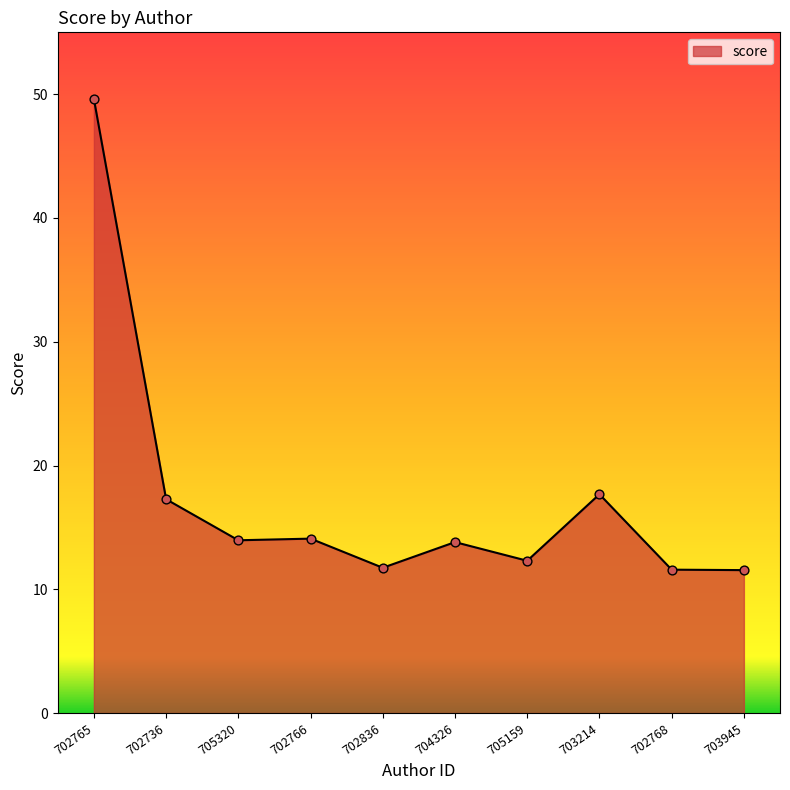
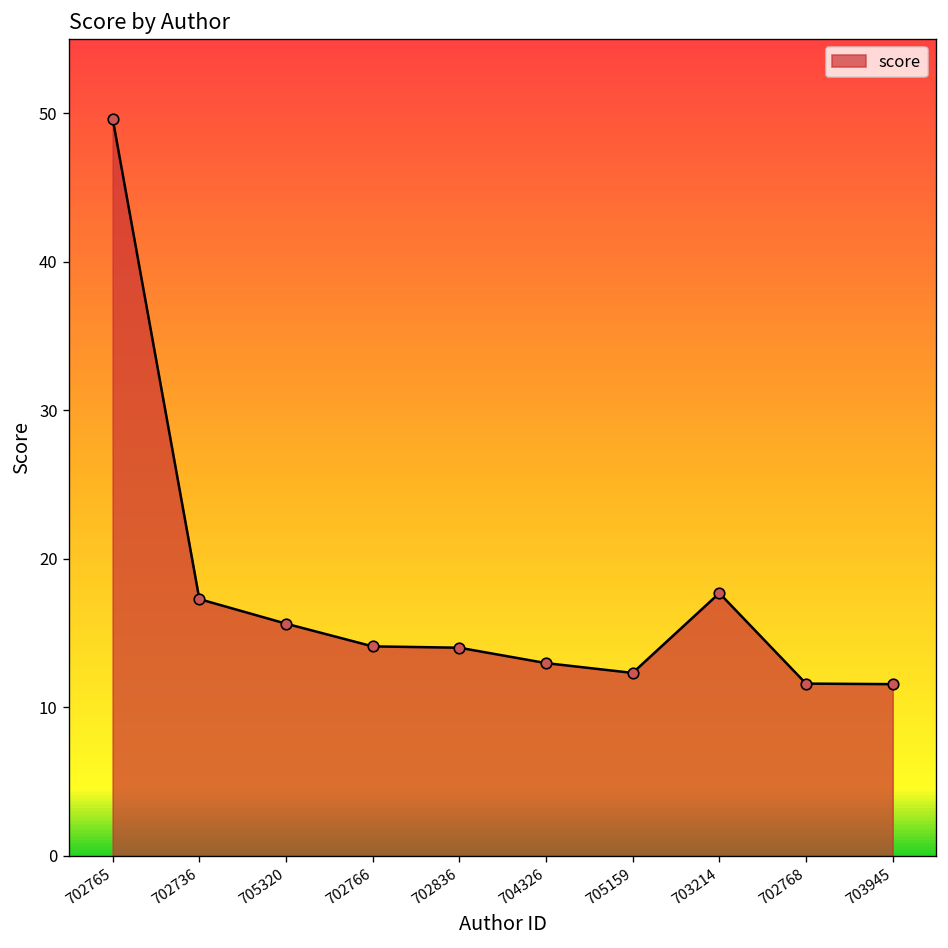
705320: 14.0 -> 15.6
702836: 11.7 -> 14.0
704326: 13.8 -> 13.0
